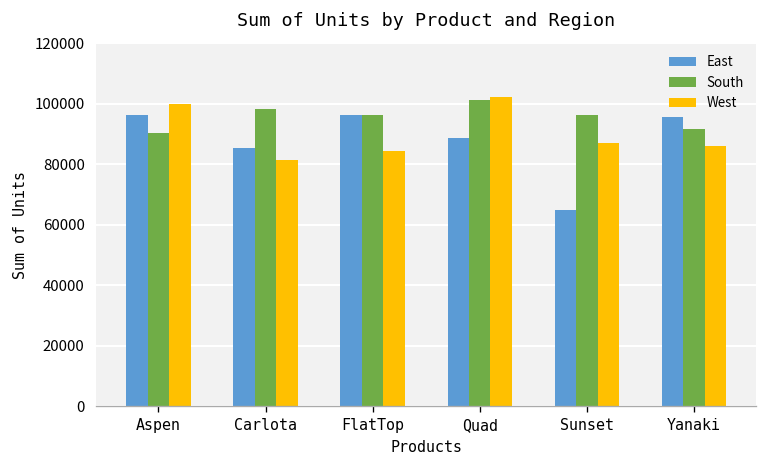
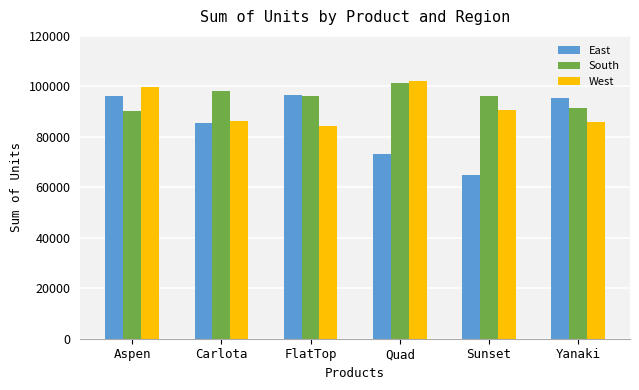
West, Carlota: 81000 -> 86000
East, Quad: 89000 -> 73000
West, Sunset: 87000 -> 91000
